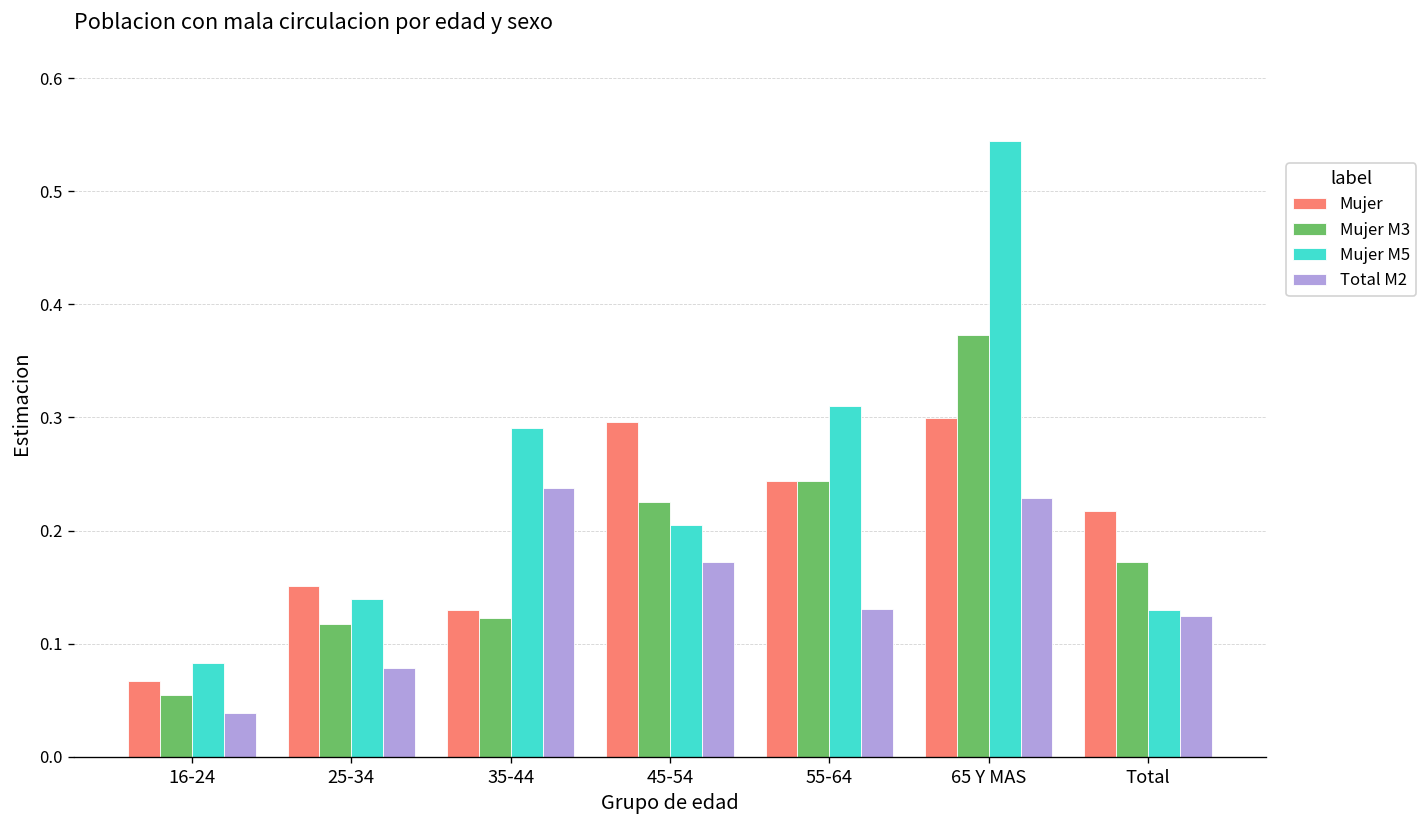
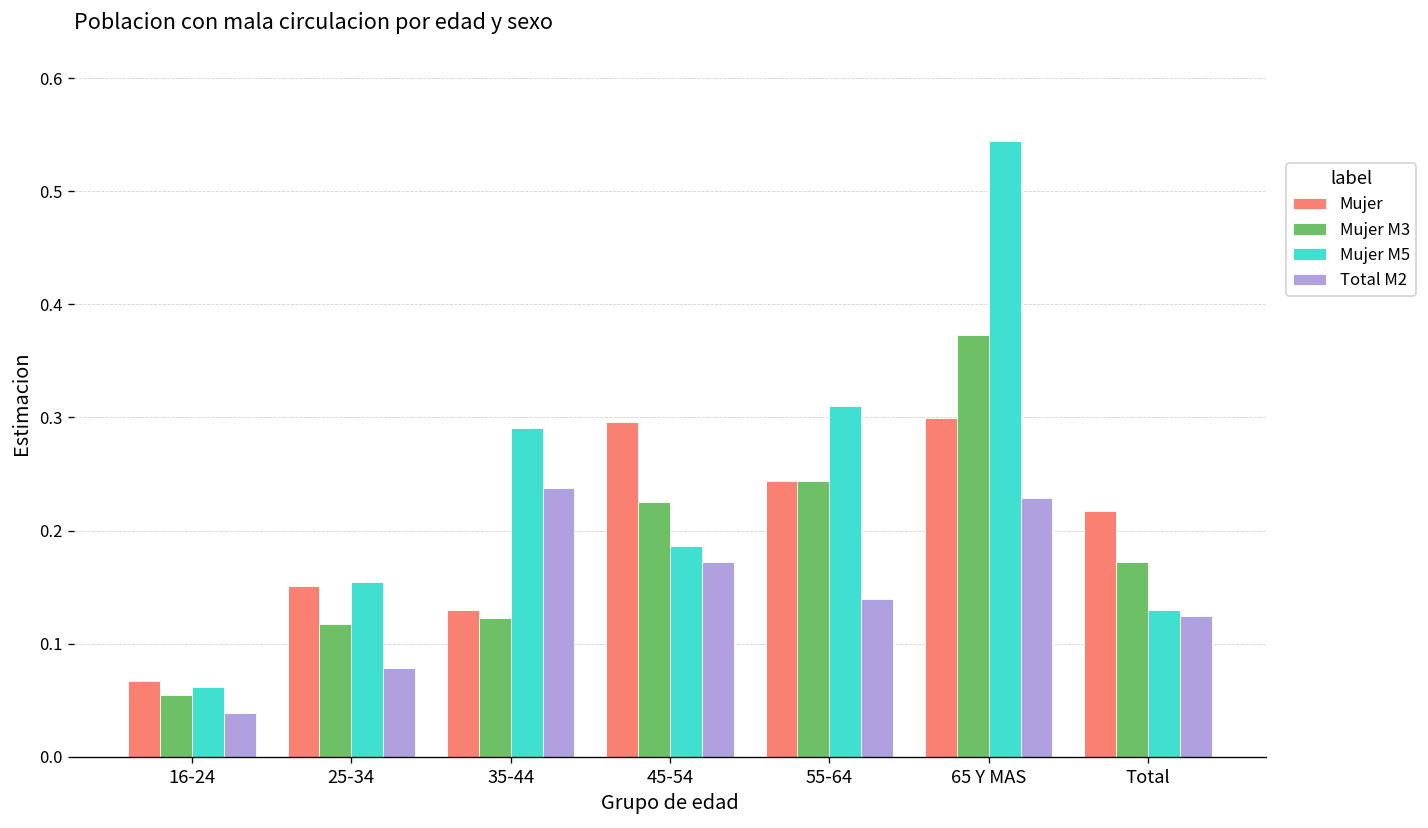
Mujer M5, 16-24: 0.08 -> 0.06
Mujer M5, 25-34: 0.14 -> 0.15
Mujer M5, 45-54: 0.21 -> 0.19
Total M2, 55-64: 0.13 -> 0.14
